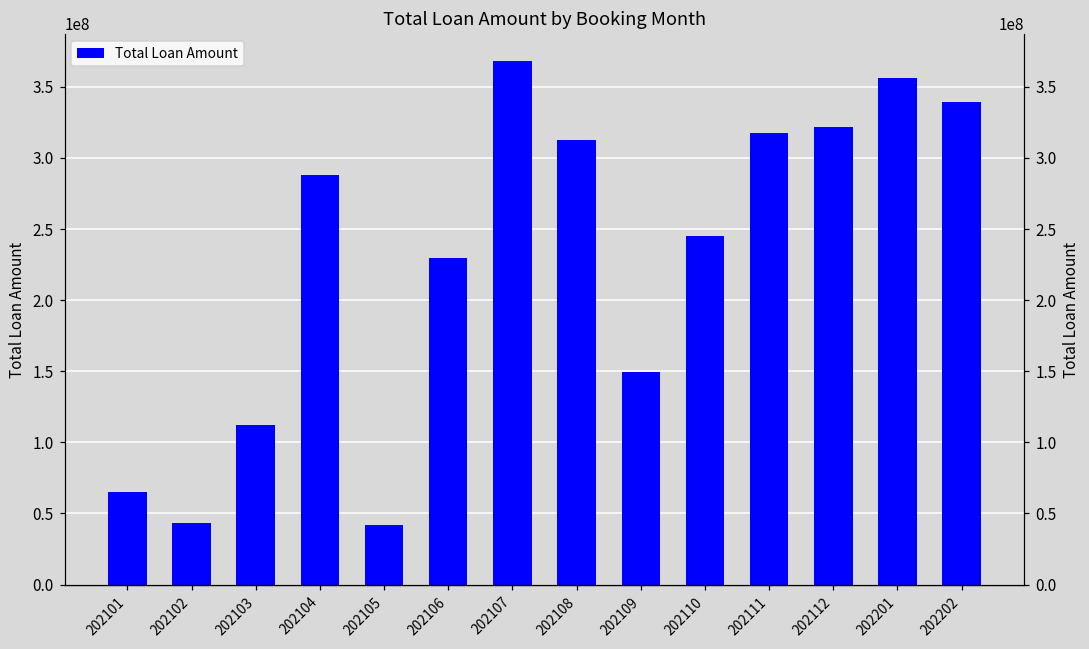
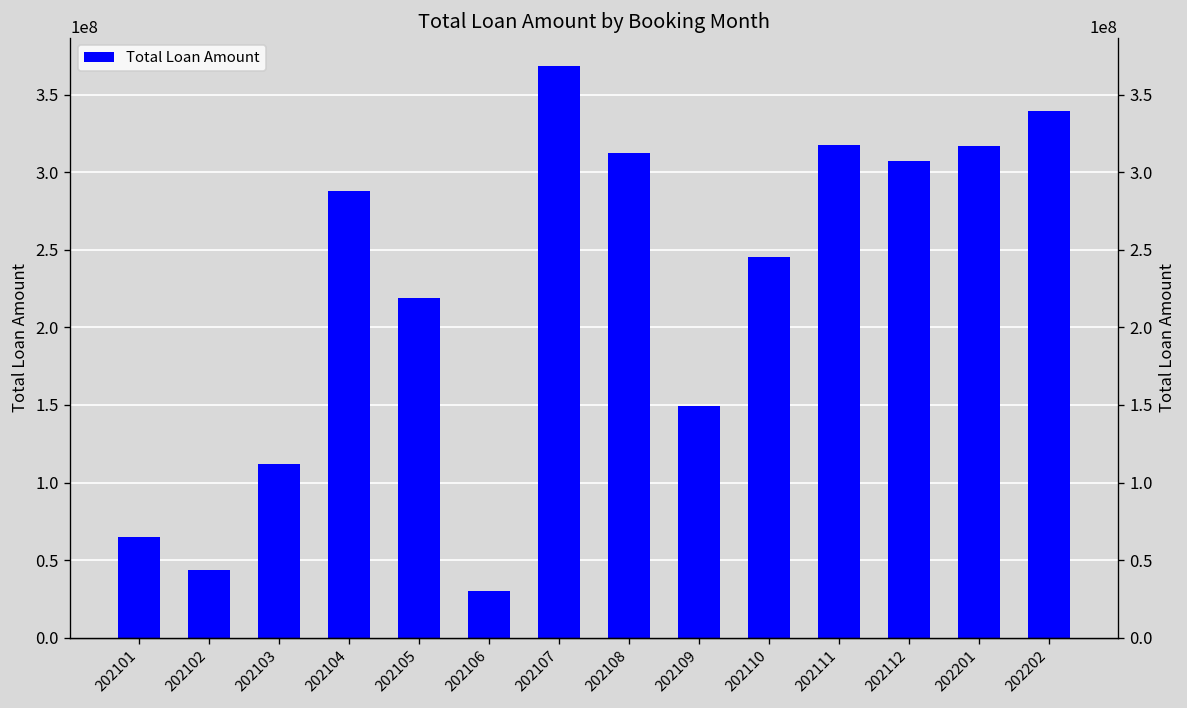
202105: 42000000 -> 219000000
202106: 229000000 -> 30000000
202112: 322000000 -> 307000000
202201: 356000000 -> 317000000
